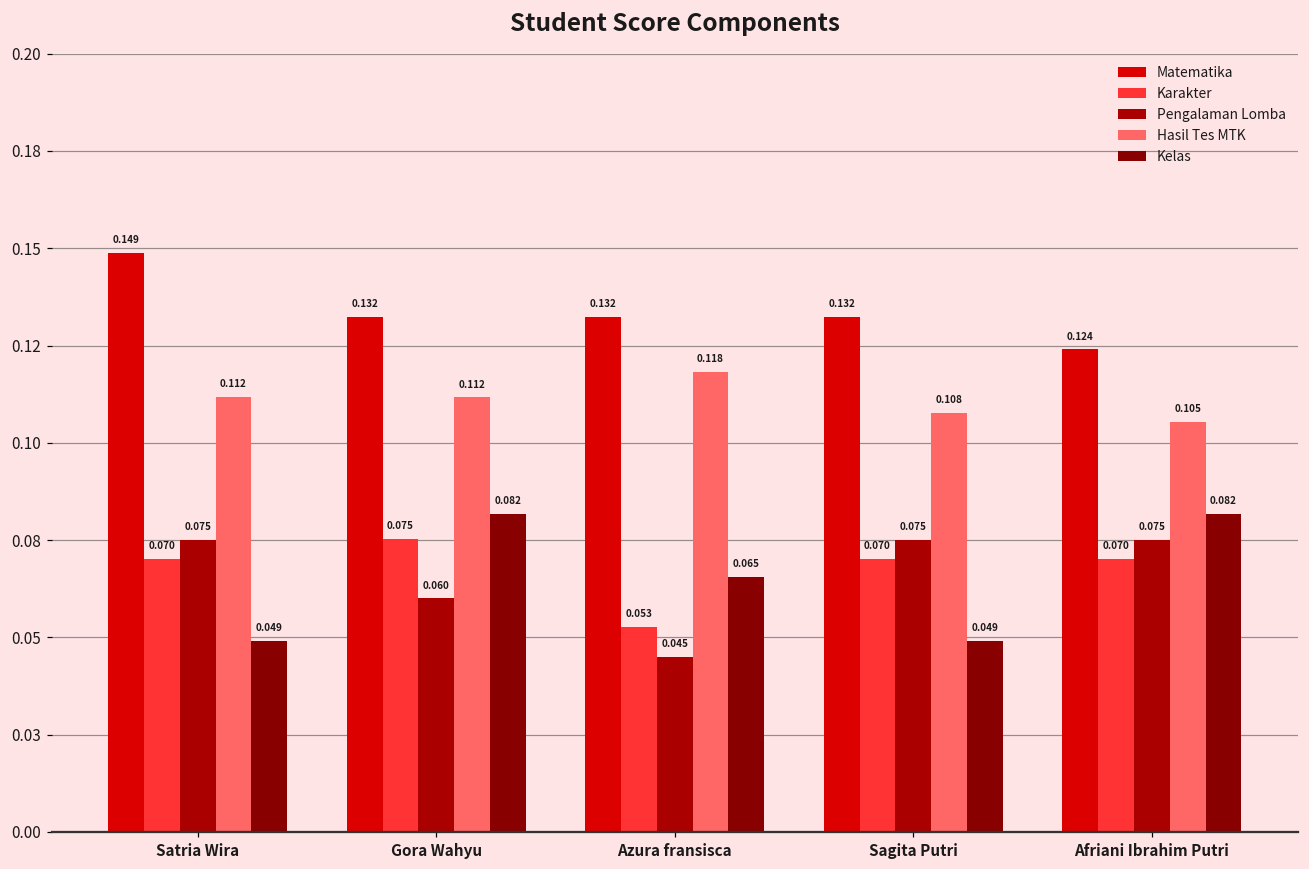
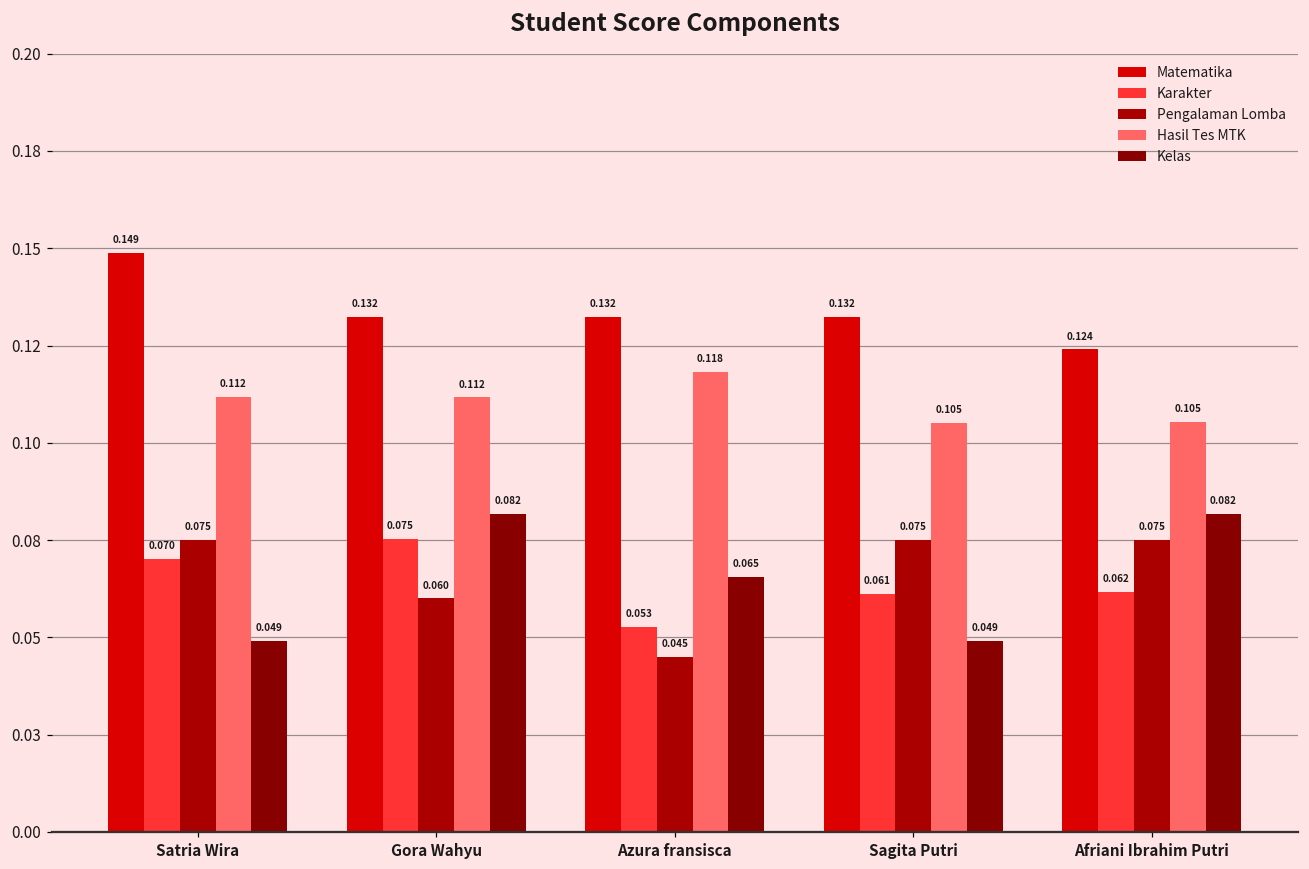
Karakter, Sagita Putri: 0.070 -> 0.061
Hasil Tes MTK, Sagita Putri: 0.108 -> 0.105
Karakter, Afriani Ibrahim Putri: 0.070 -> 0.062
